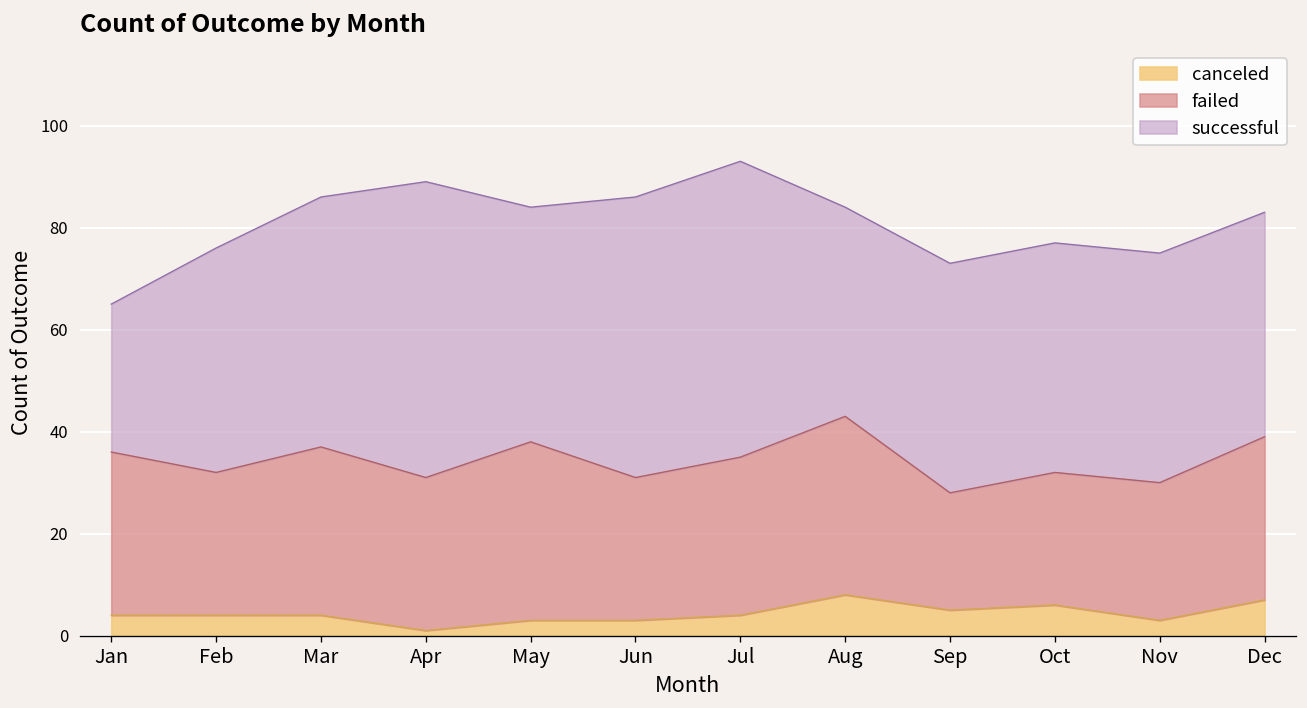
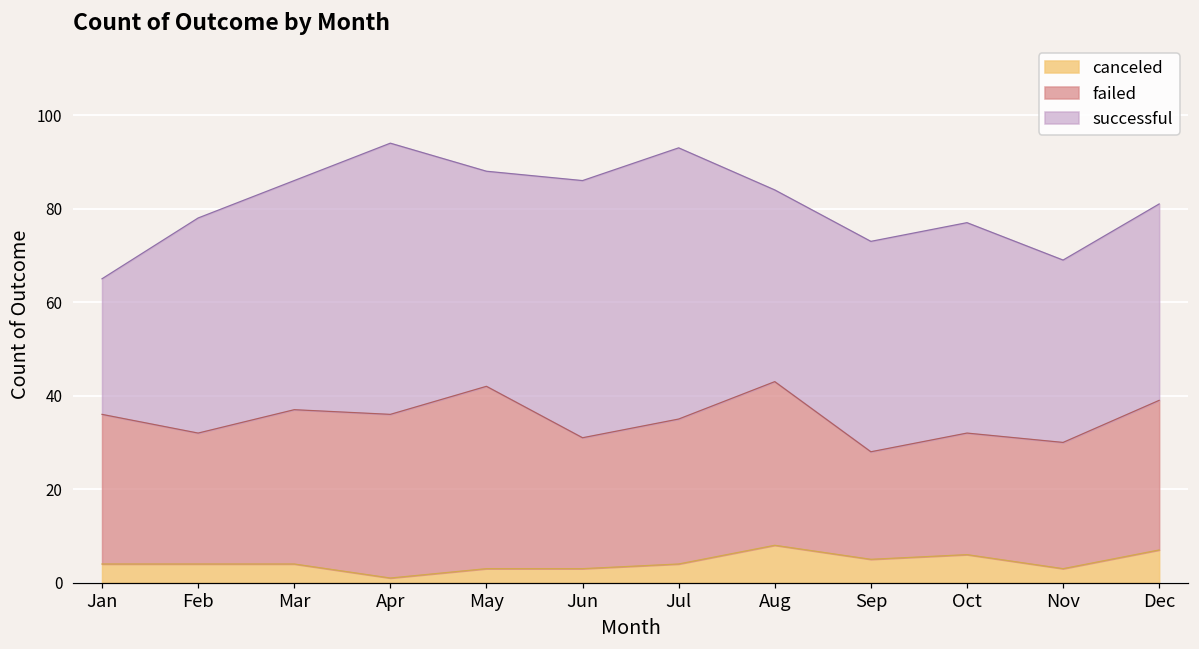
successful, Feb: 44 -> 46
failed, Apr: 30 -> 35
failed, May: 35 -> 39
successful, Nov: 45 -> 39
successful, Dec: 44 -> 42
